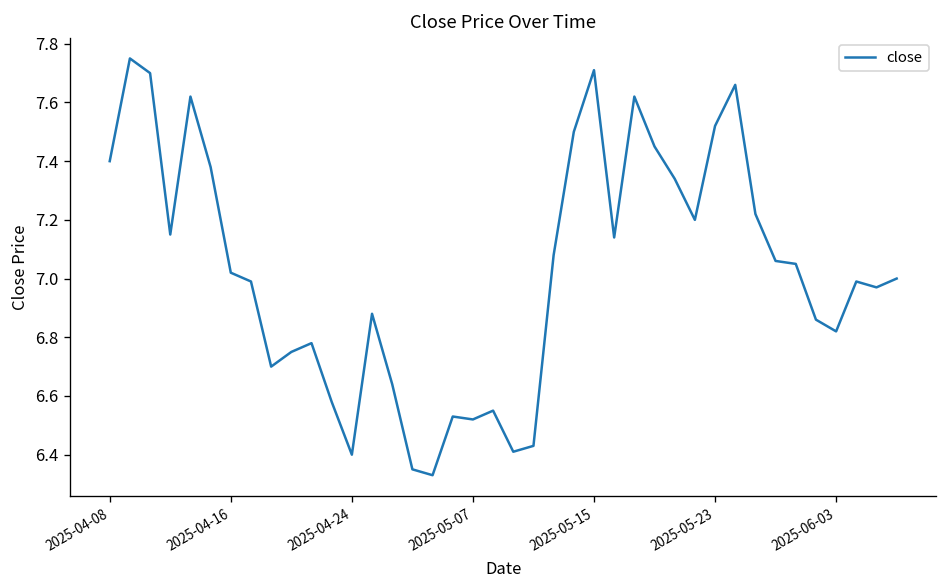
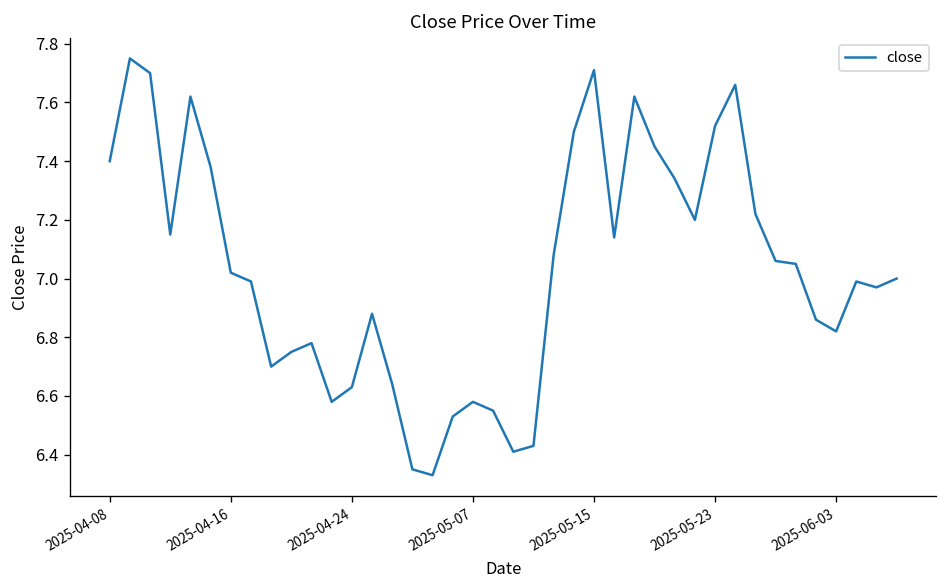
2025-04-24: 6.40 -> 6.63
2025-05-07: 6.52 -> 6.58
